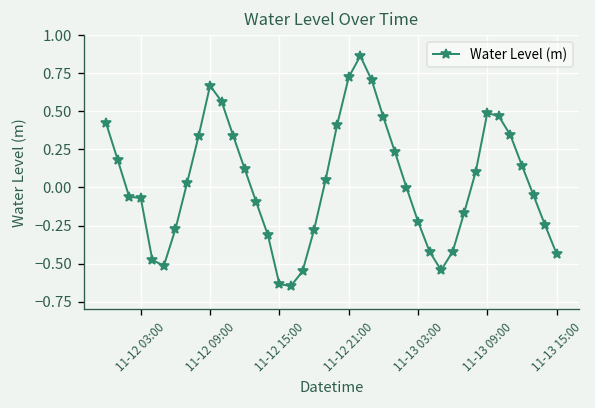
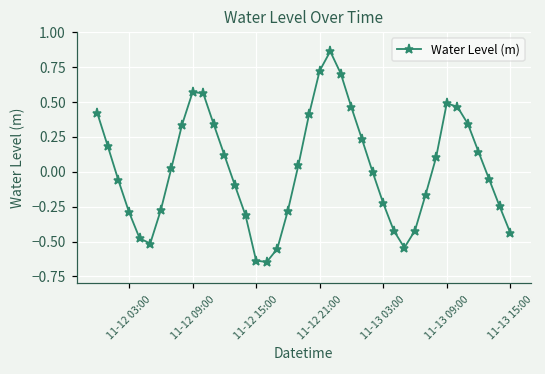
11-12 03:00: -0.07 -> -0.29
11-12 09:00: 0.67 -> 0.57
